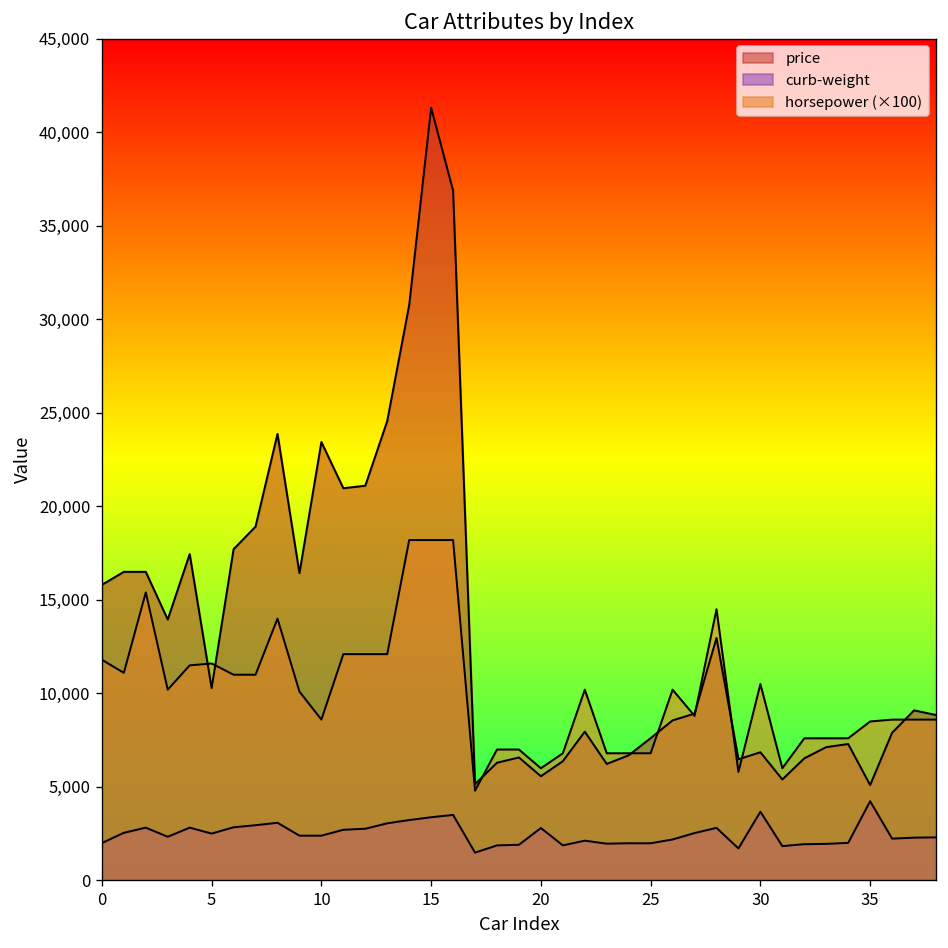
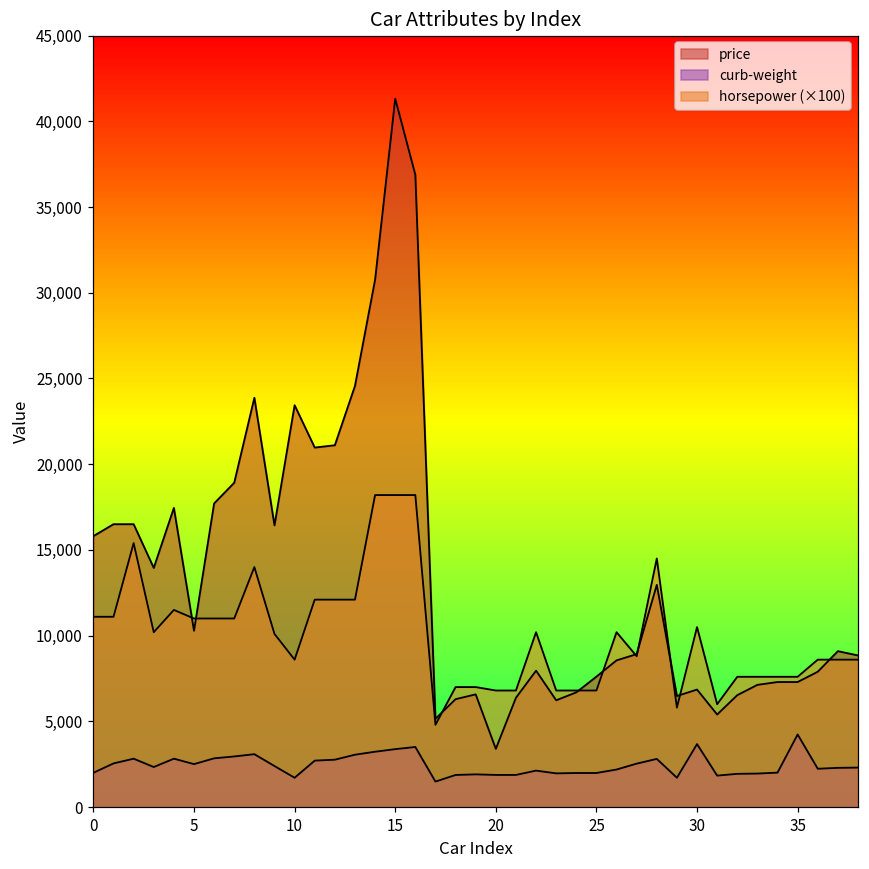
horsepower (×100), 0: 11,800 -> 11,100
horsepower (×100), 5: 11,600 -> 11,000
curb-weight, 10: 2,400 -> 1,700
price, 20: 5,600 -> 3,400
curb-weight, 20: 2,800 -> 1,900
horsepower (×100), 20: 6,000 -> 6,800
price, 35: 5,100 -> 7,300
horsepower (×100), 35: 8,500 -> 7,600
